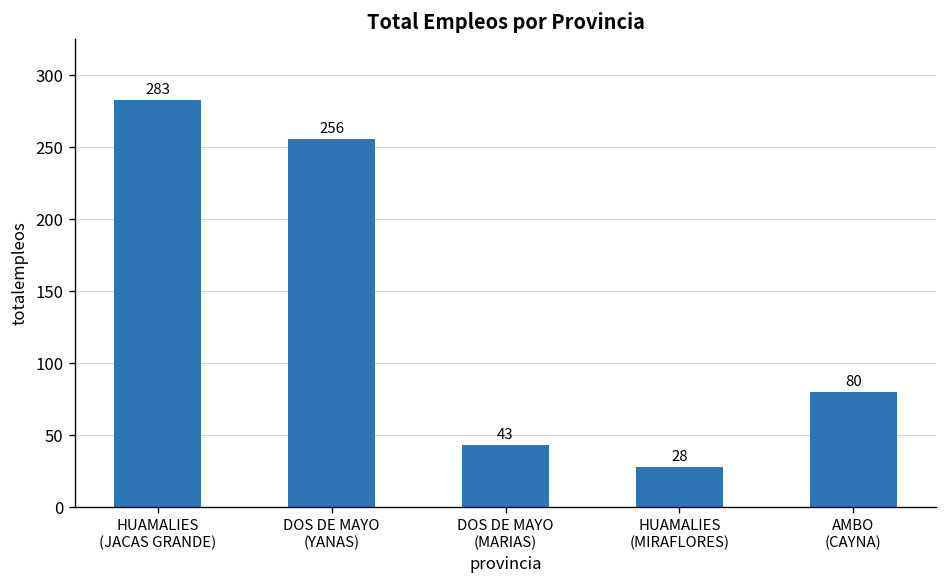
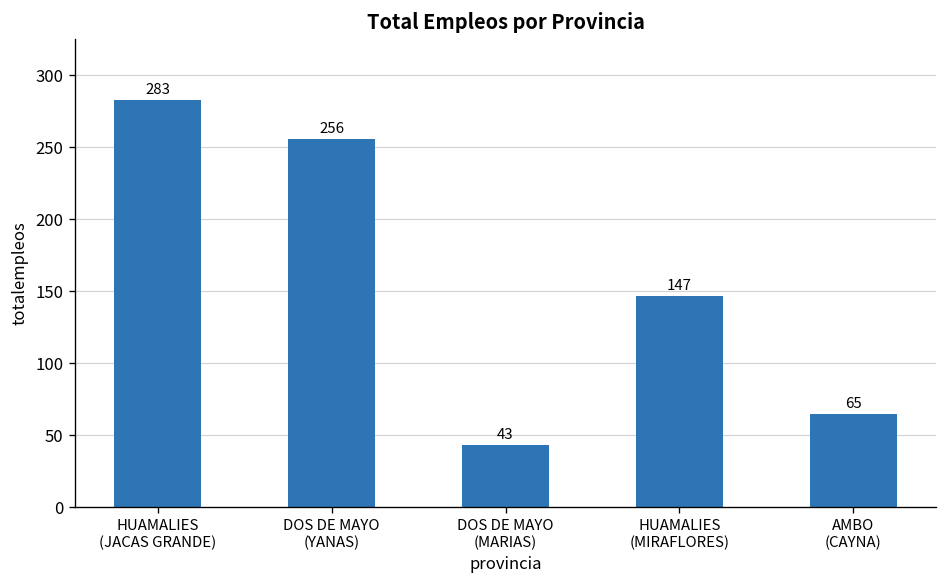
HUAMALIES (MIRAFLORES): 28 -> 147
AMBO (CAYNA): 80 -> 65
